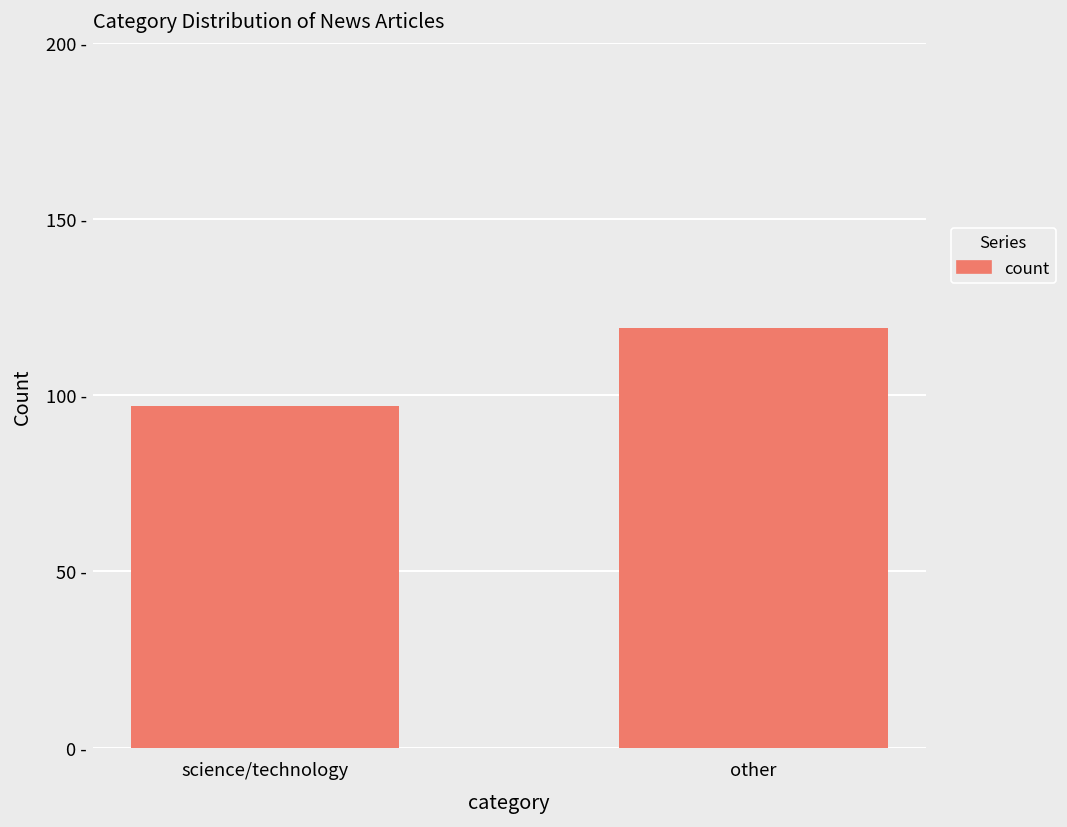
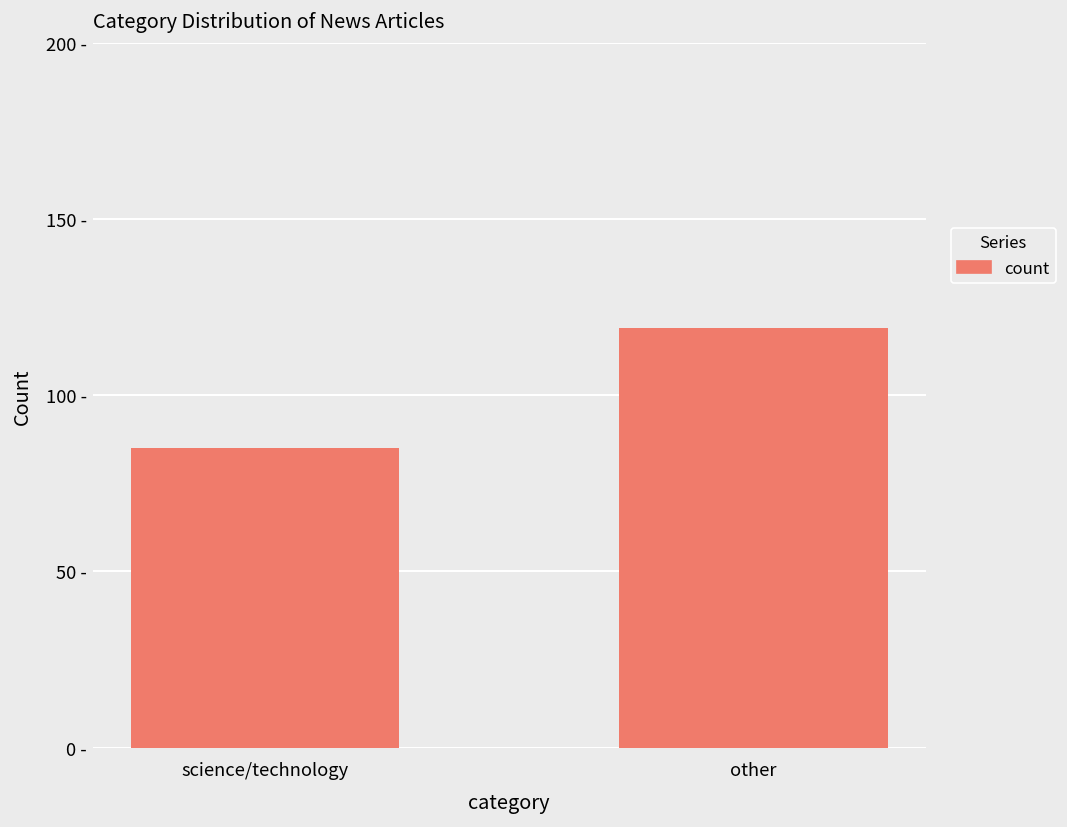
science/technology: 97 - -> 85 -
